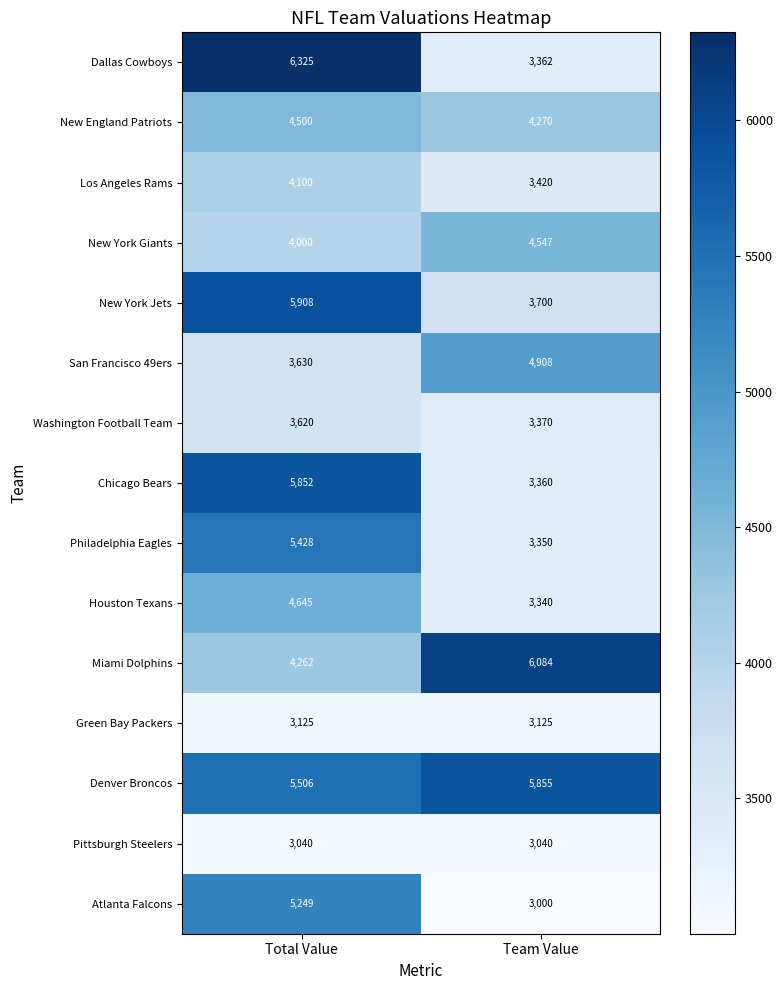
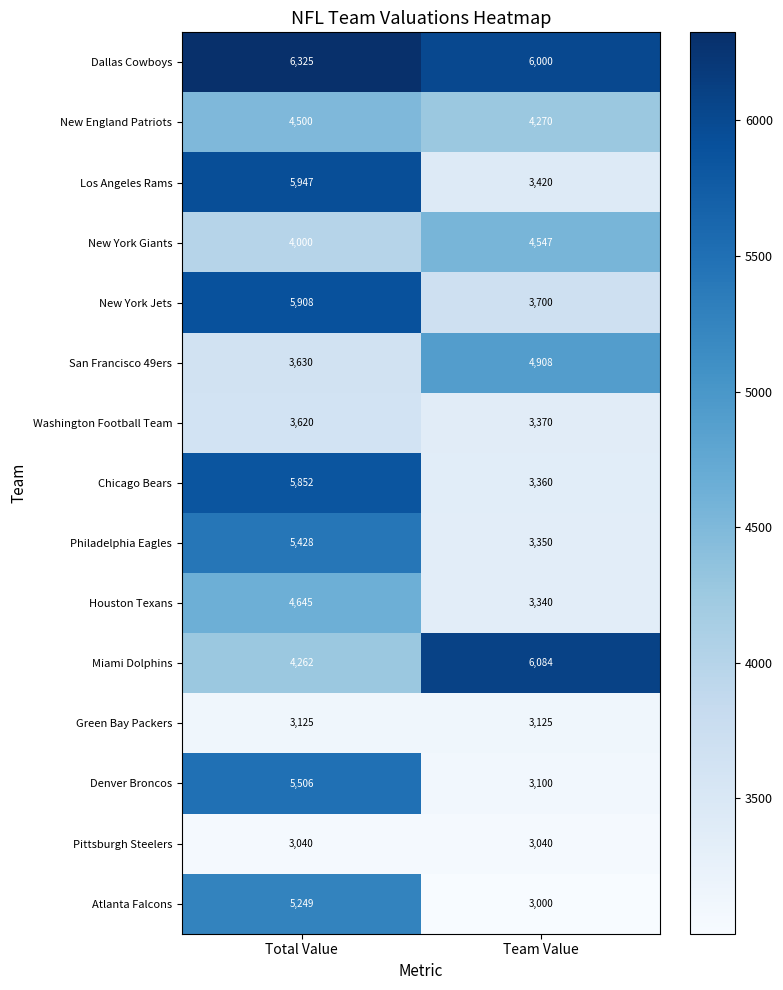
Dallas Cowboys, Team Value: 3,362 -> 6,000
Los Angeles Rams, Total Value: 4,100 -> 5,947
Denver Broncos, Team Value: 5,855 -> 3,100
